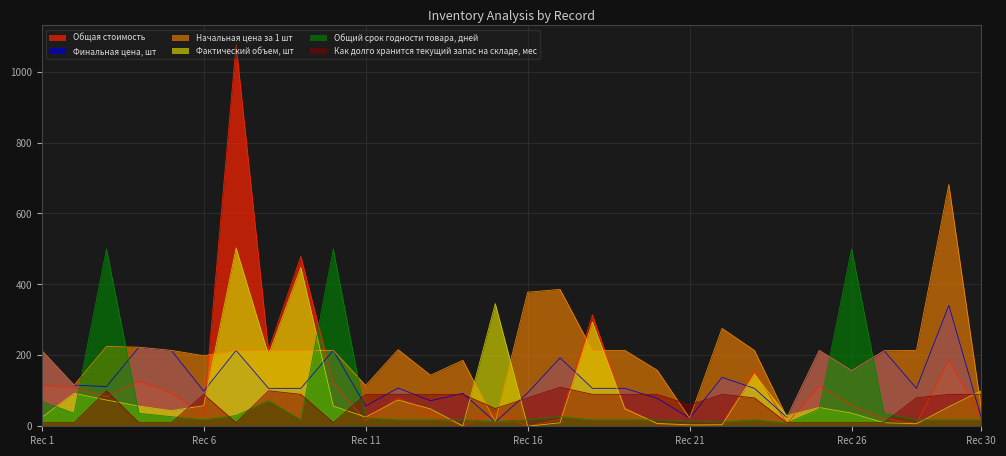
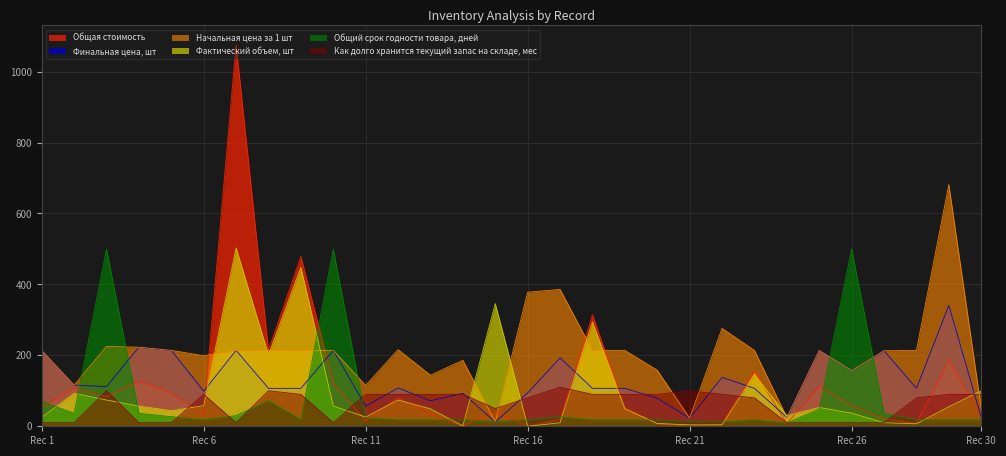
Общая стоимость, Rec 1: 120 -> 50
Как долго хранится текущий запас на складе, мес, Rec 21: 60 -> 100
